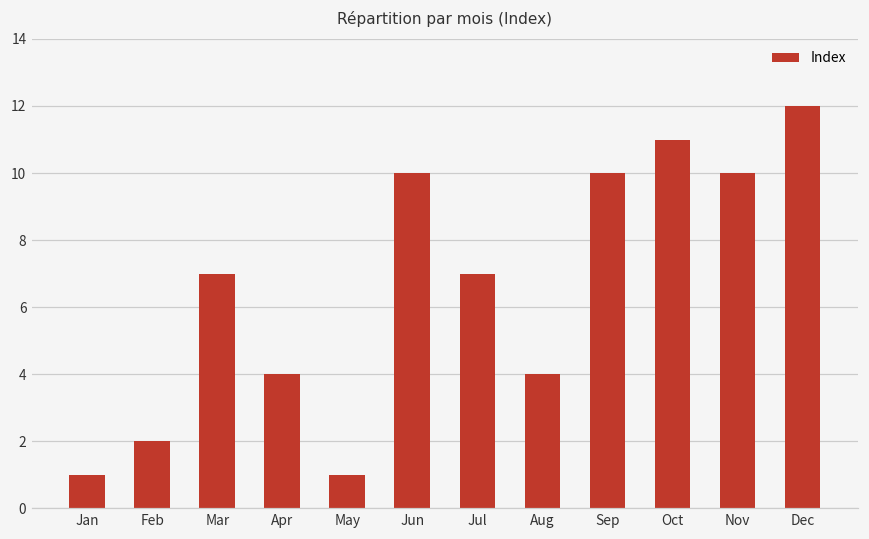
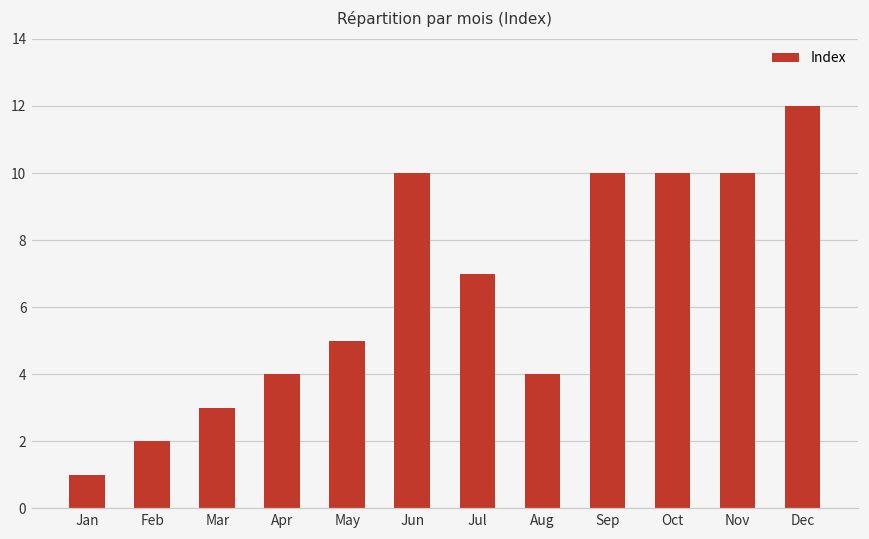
Mar: 7 -> 3
May: 1 -> 5
Oct: 11 -> 10
